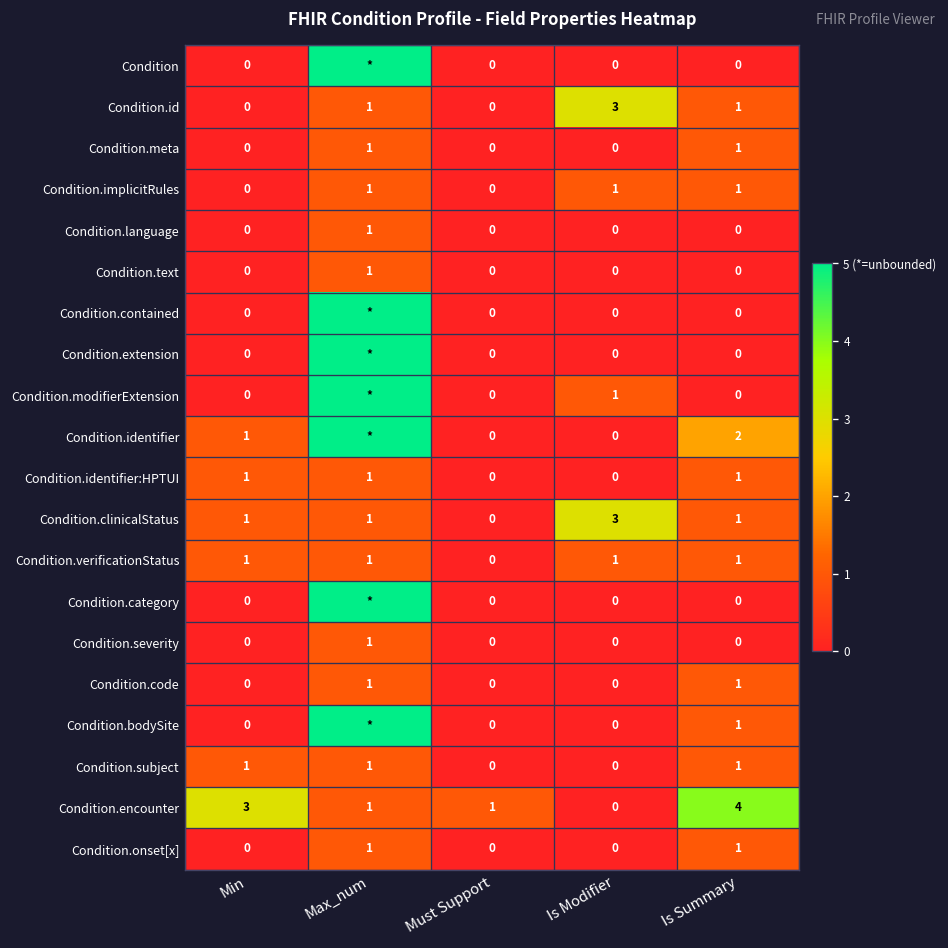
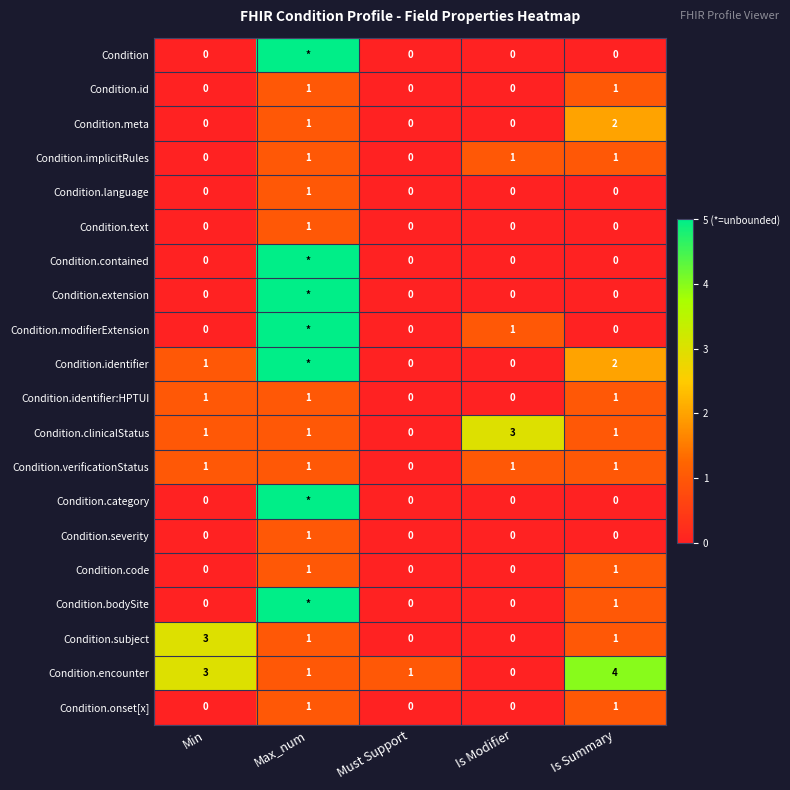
Condition.id, Is Modifier: 3 -> 0
Condition.meta, Is Summary: 1 -> 2
Condition.subject, Min: 1 -> 3
